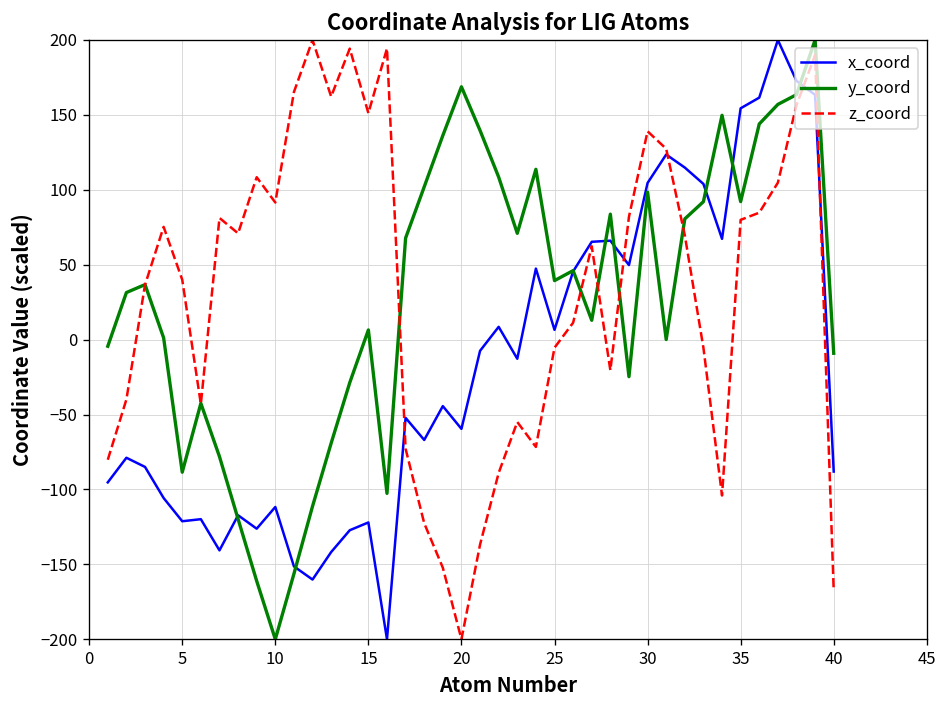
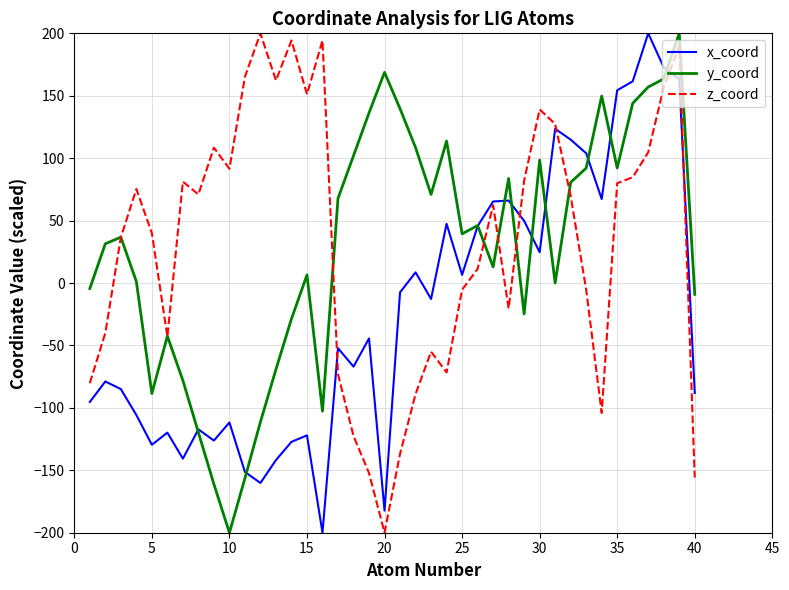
x_coord, 5: -121 -> -130
x_coord, 20: -60 -> -182
x_coord, 30: 105 -> 25
z_coord, 40: -167 -> -156
